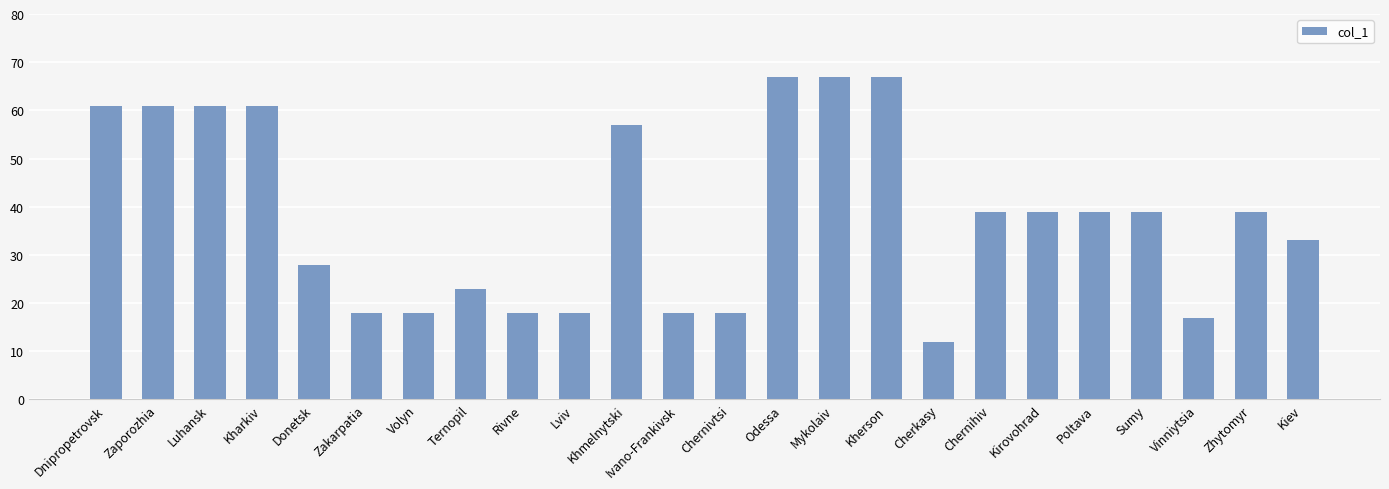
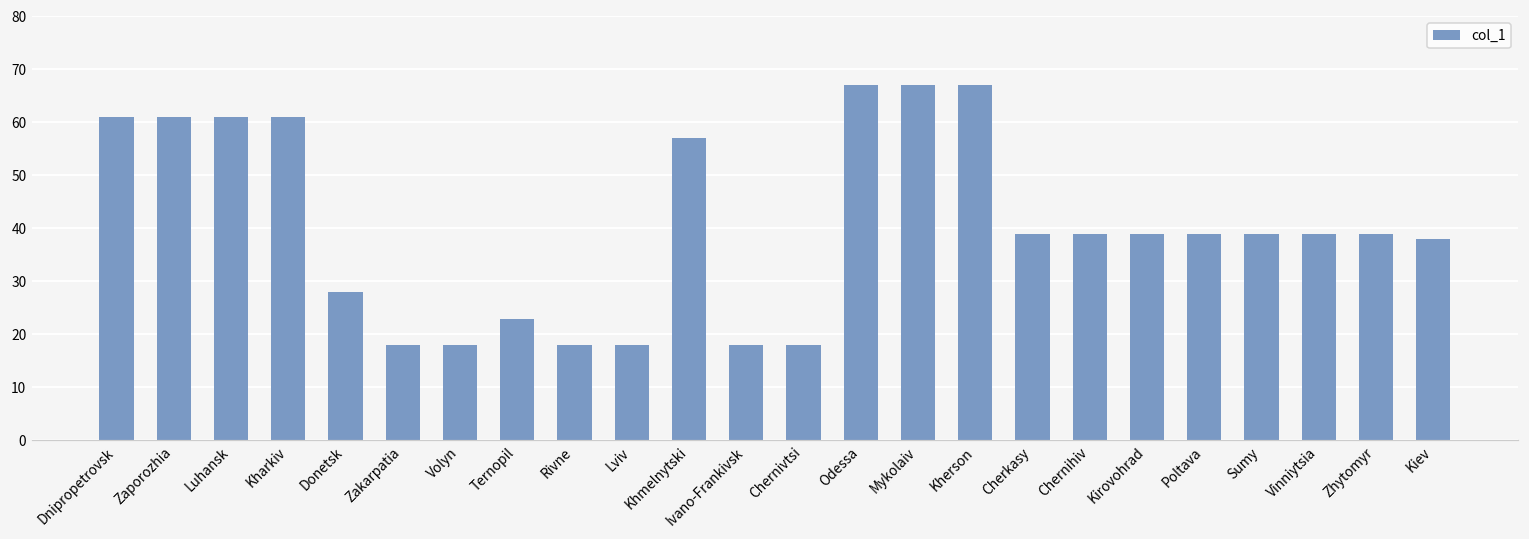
Cherkasy: 12 -> 39
Vinniytsia: 17 -> 39
Kiev: 33 -> 38
